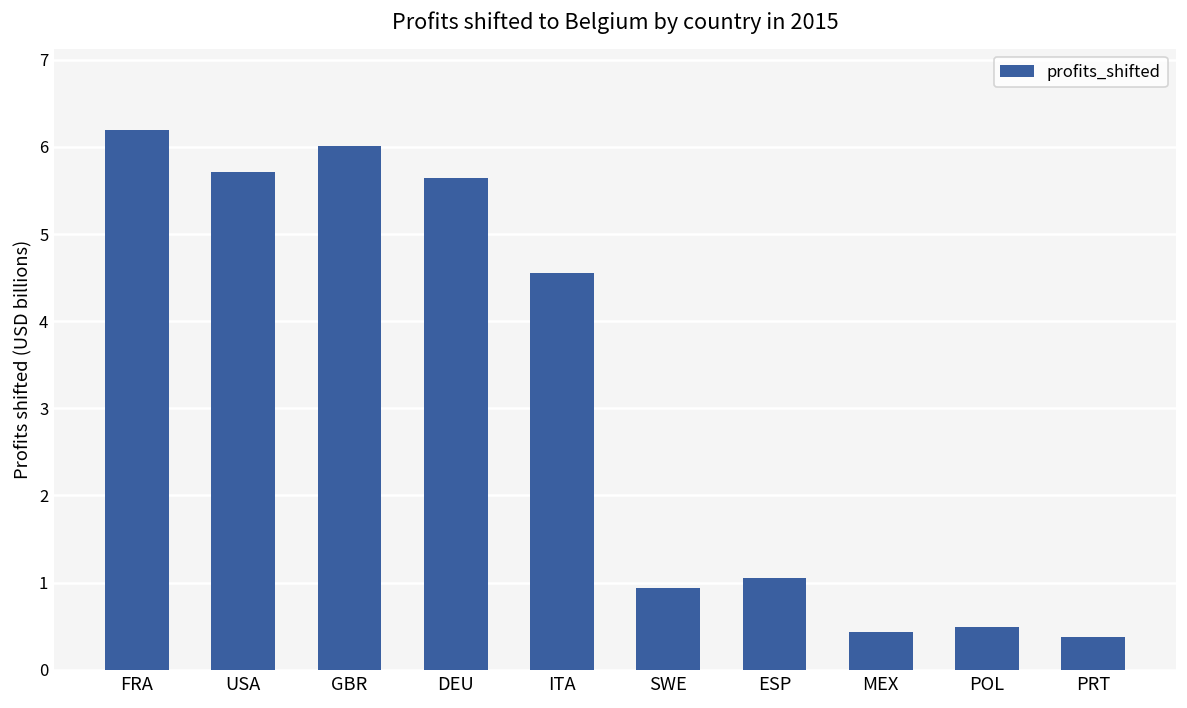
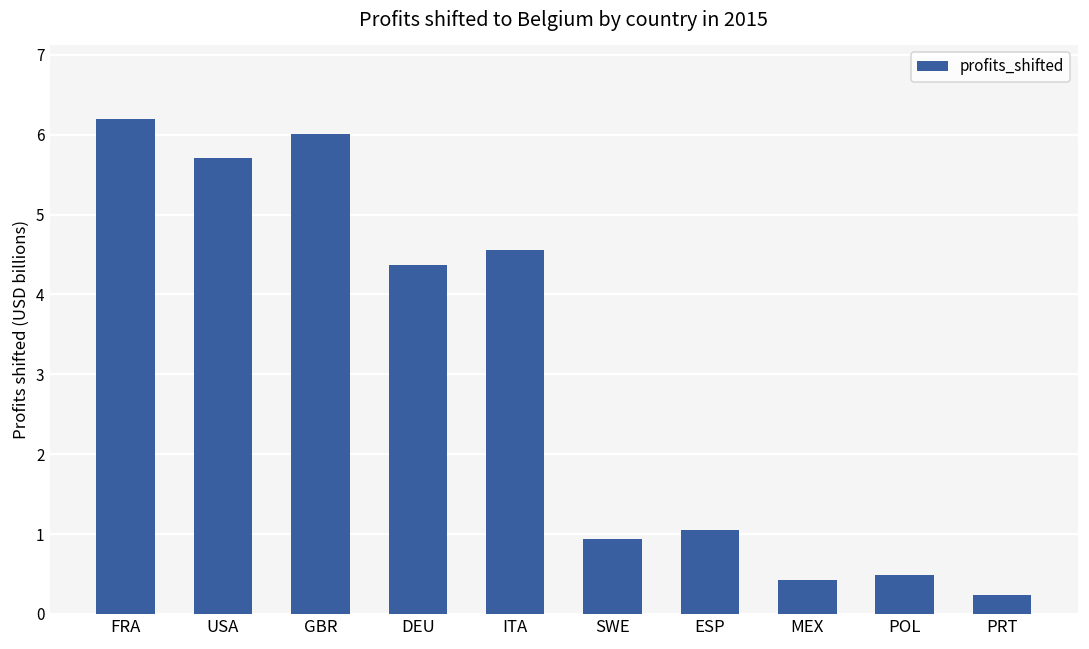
DEU: 5.6 -> 4.4
PRT: 0.4 -> 0.2
